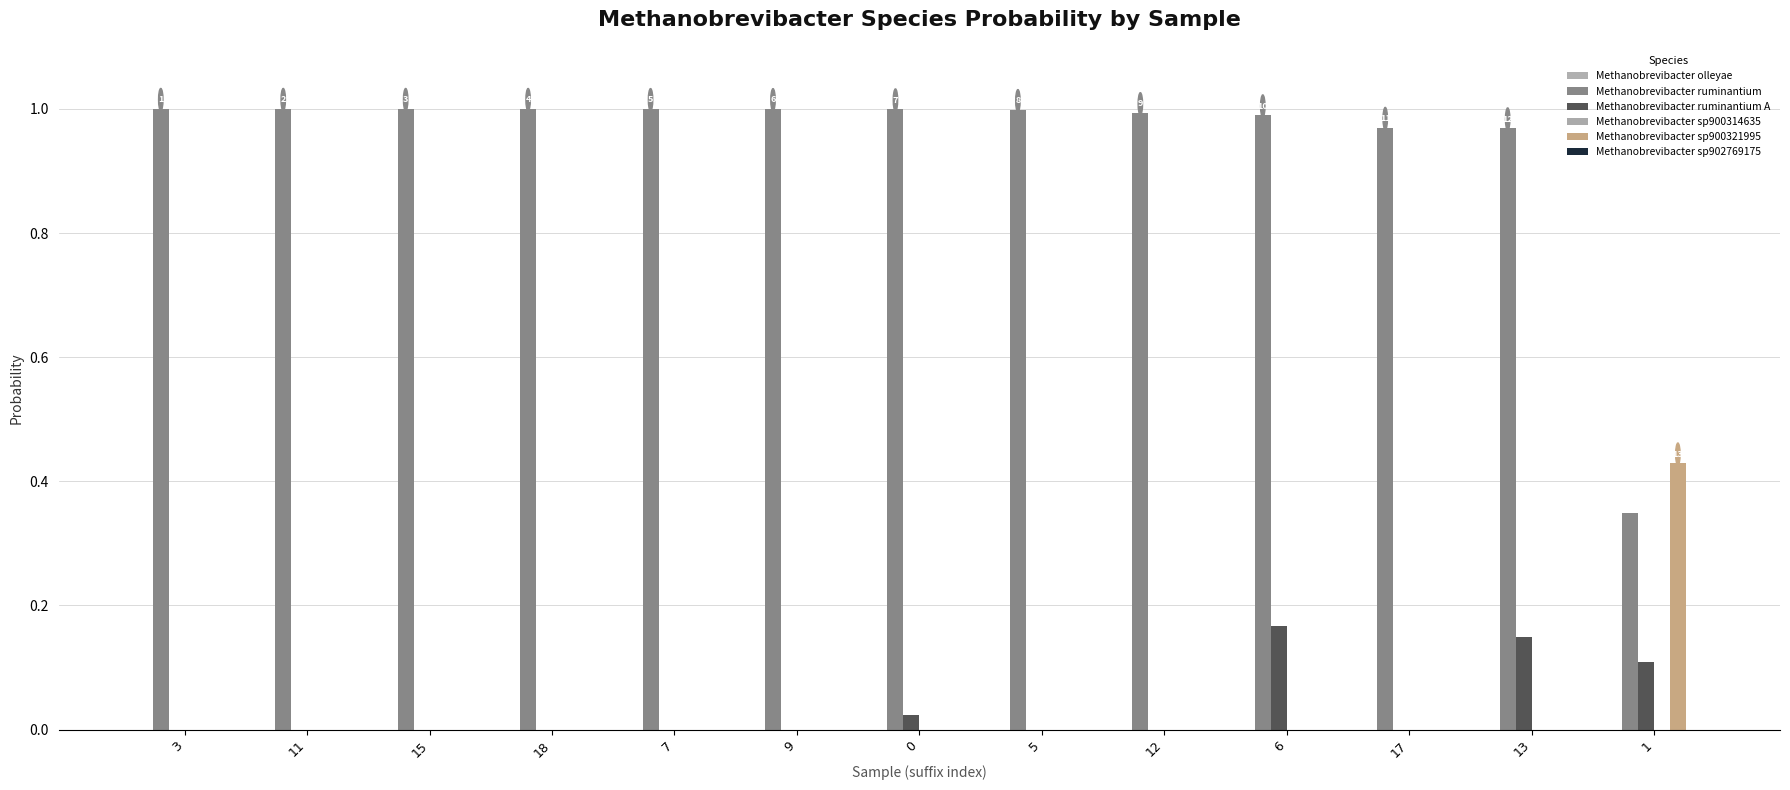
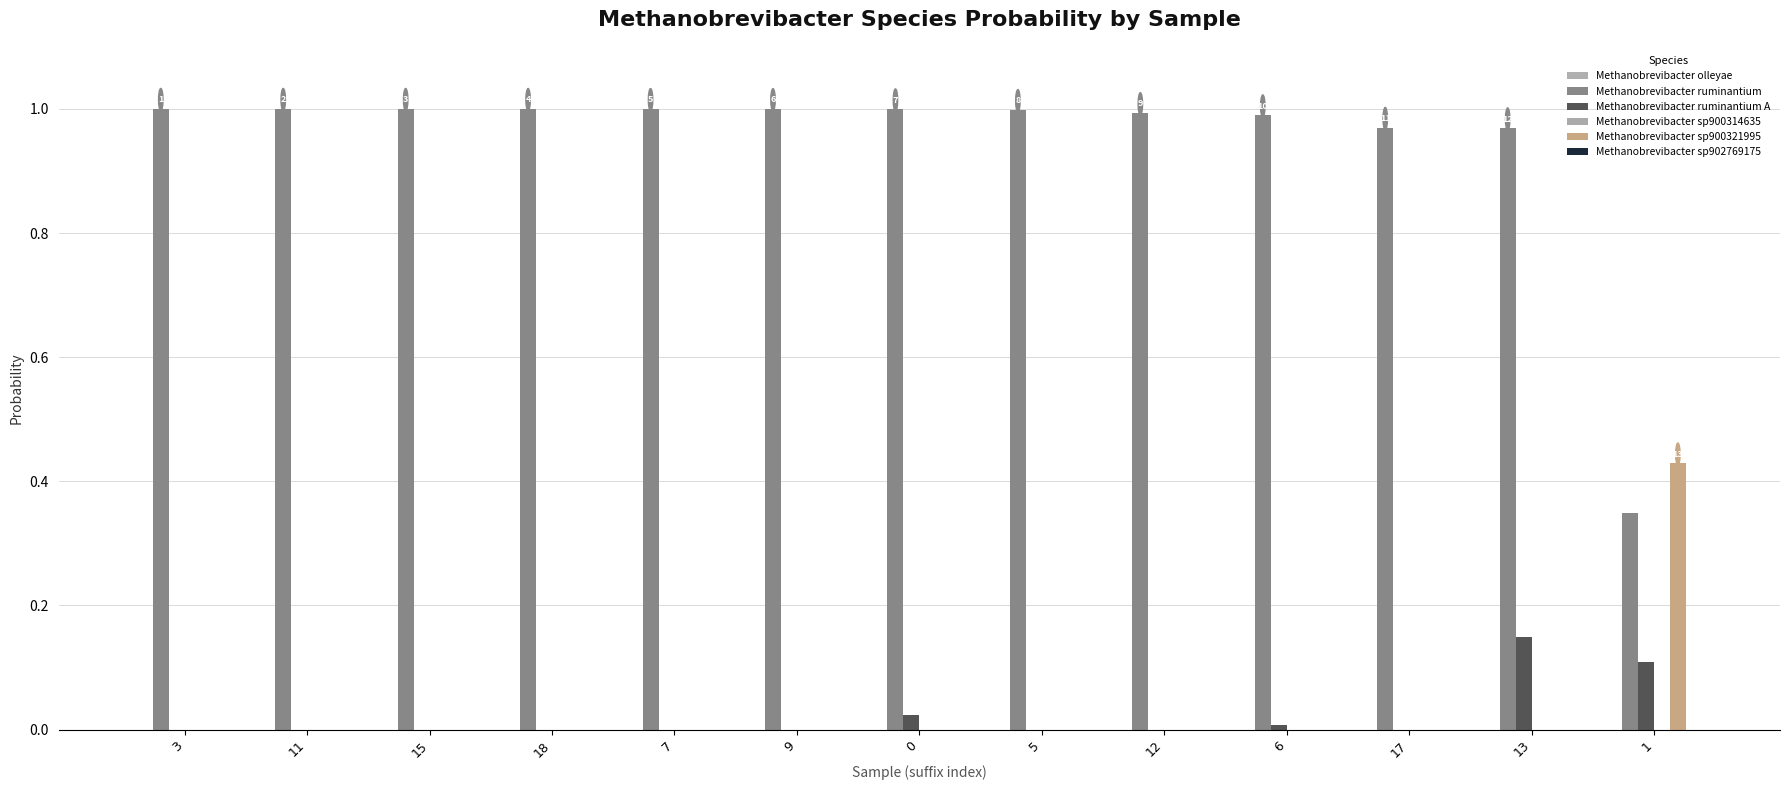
Methanobrevibacter ruminantium A, 6: 0.17 -> 0.01
